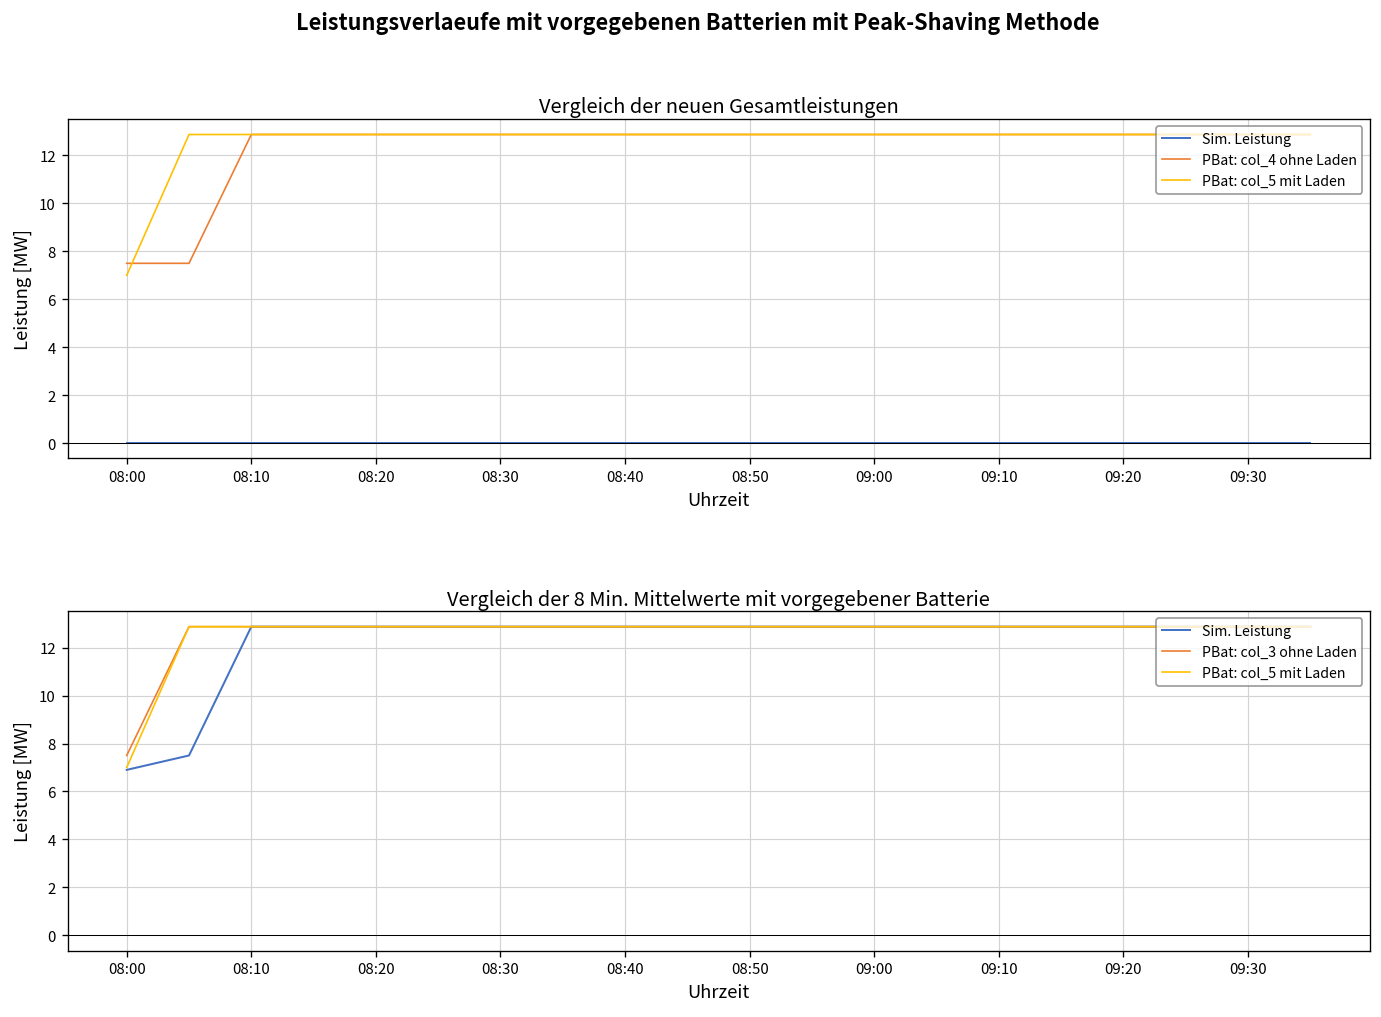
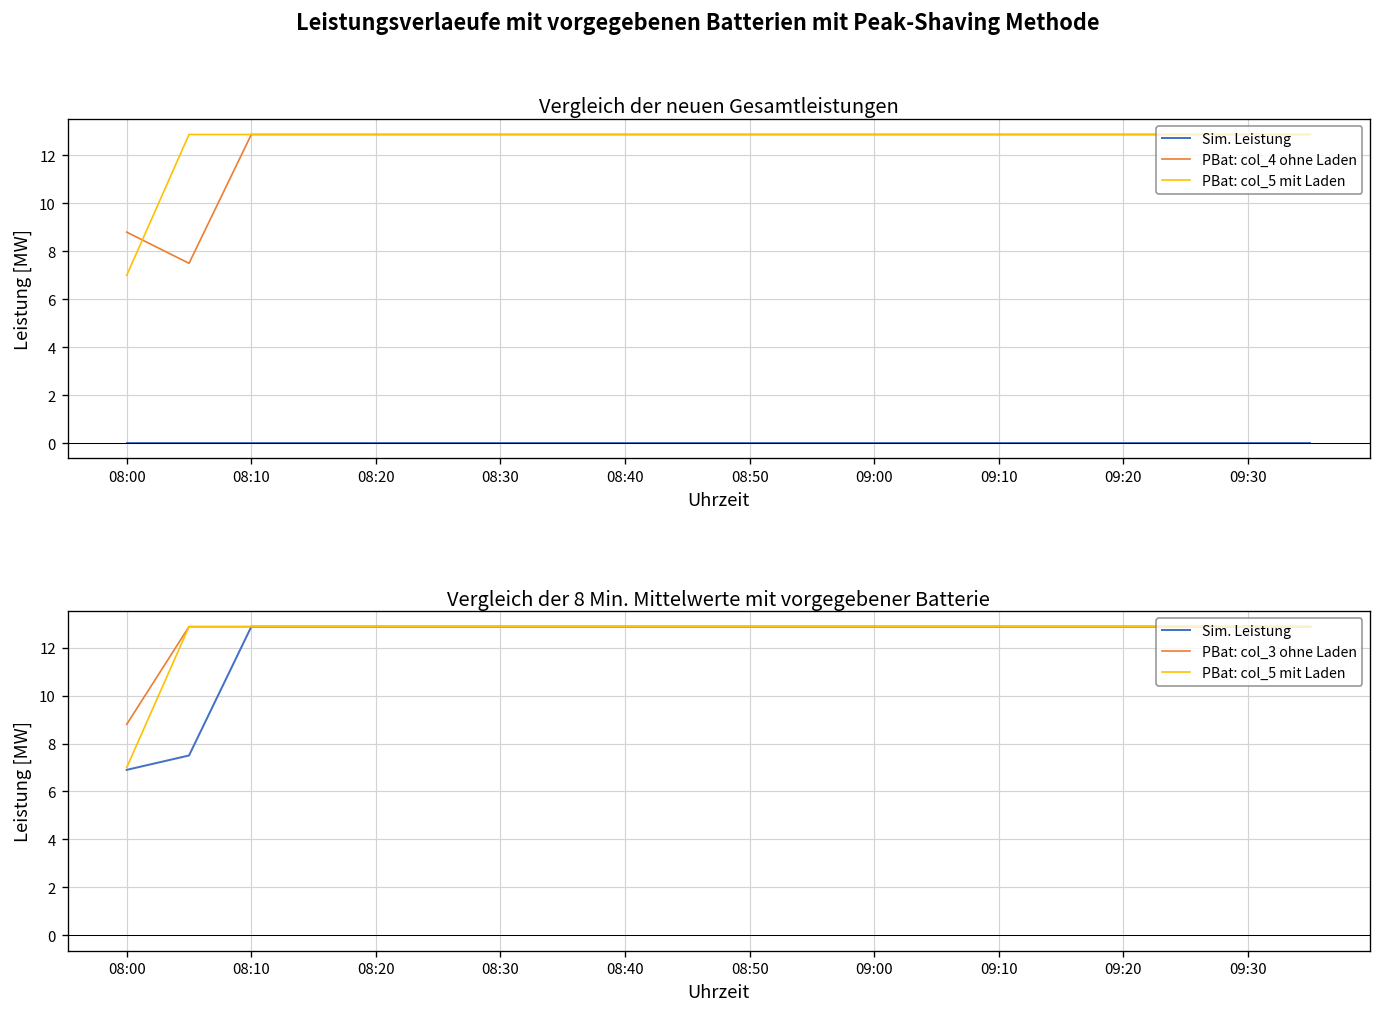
Vergleich der neuen Gesamtleistungen, PBat: col_4 ohne Laden, 08:00: 7.5 -> 8.8
Vergleich der 8 Min. Mittelwerte mit vorgegebener Batterie, PBat: col_3 ohne Laden, 08:00: 7.5 -> 8.8
